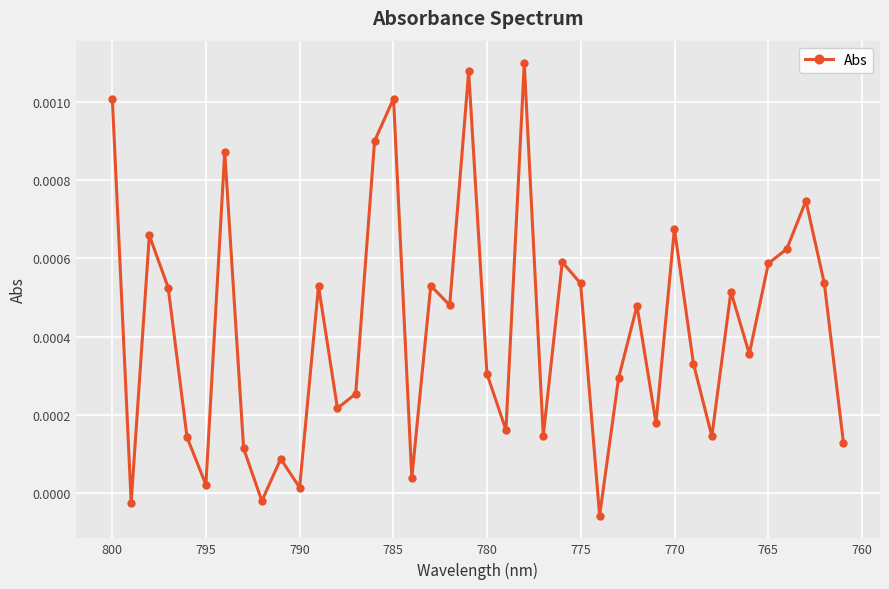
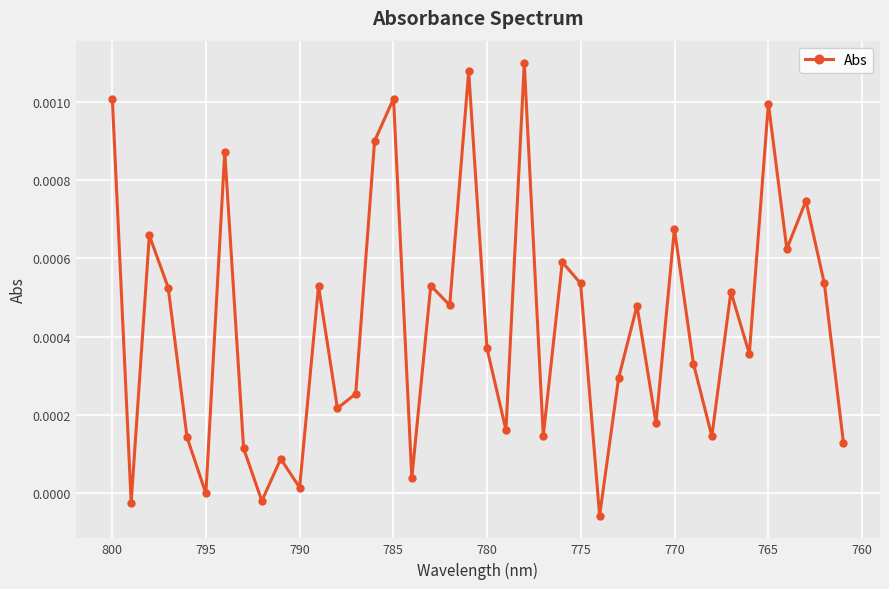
795: 0.00002 -> 0.00000
780: 0.00031 -> 0.00037
765: 0.00059 -> 0.00100
